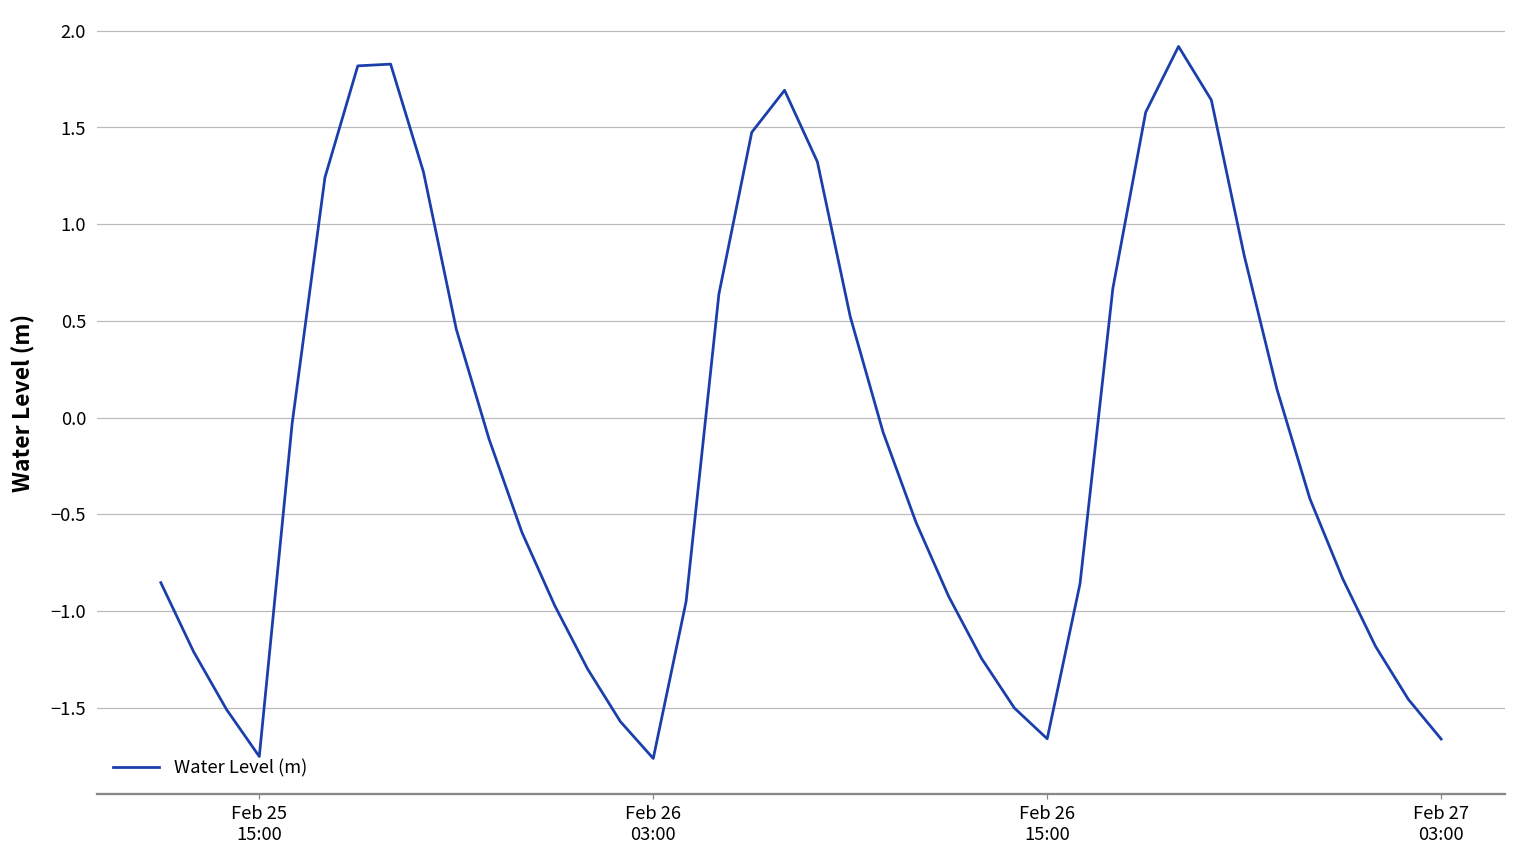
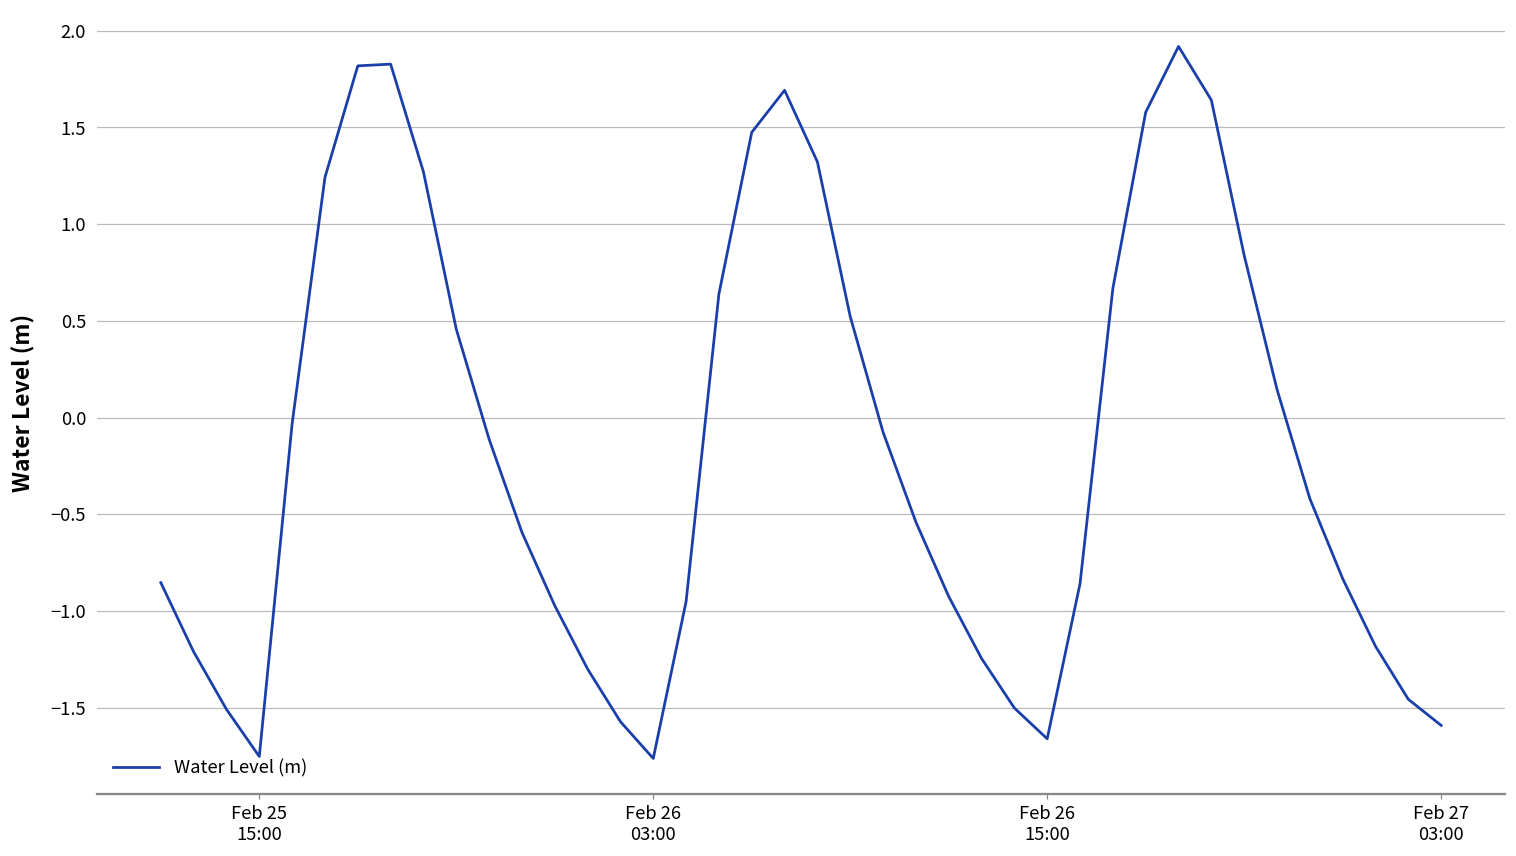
Feb 27 03:00: -1.66 -> -1.59
